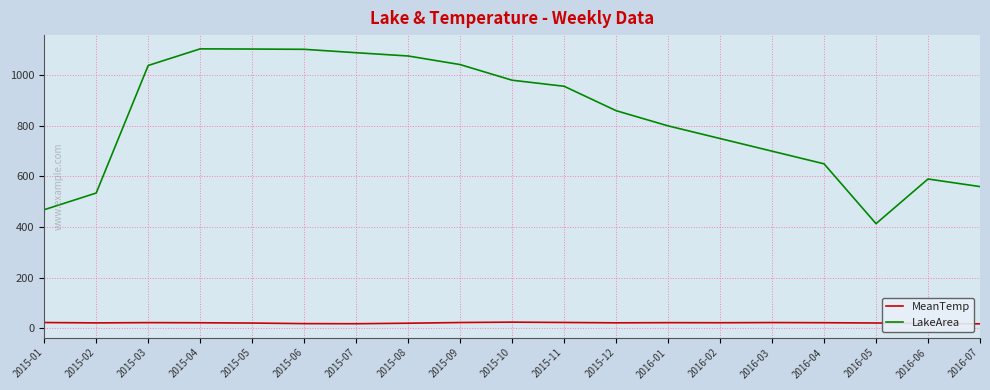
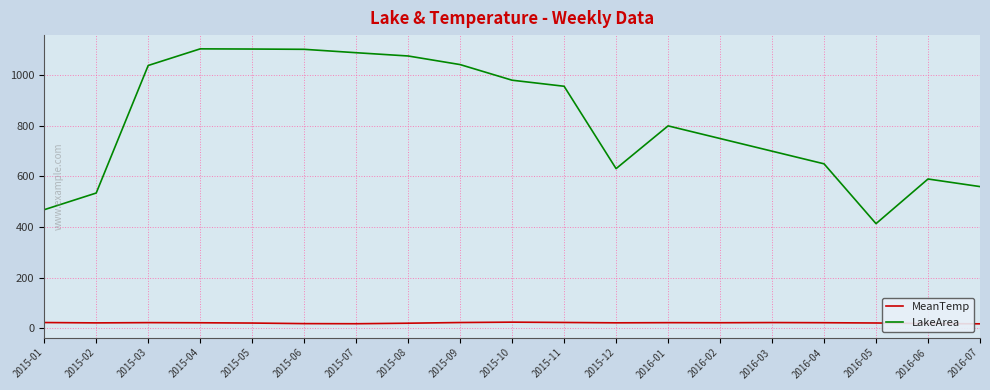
LakeArea, 2015-12: 860 -> 630
